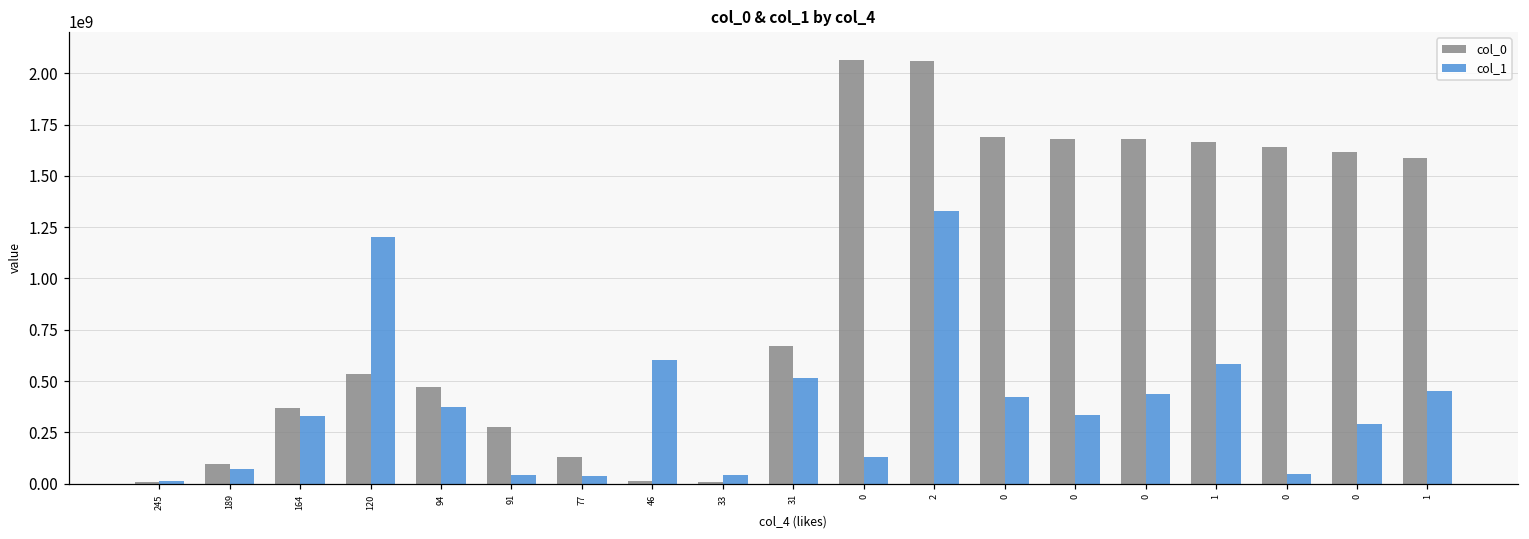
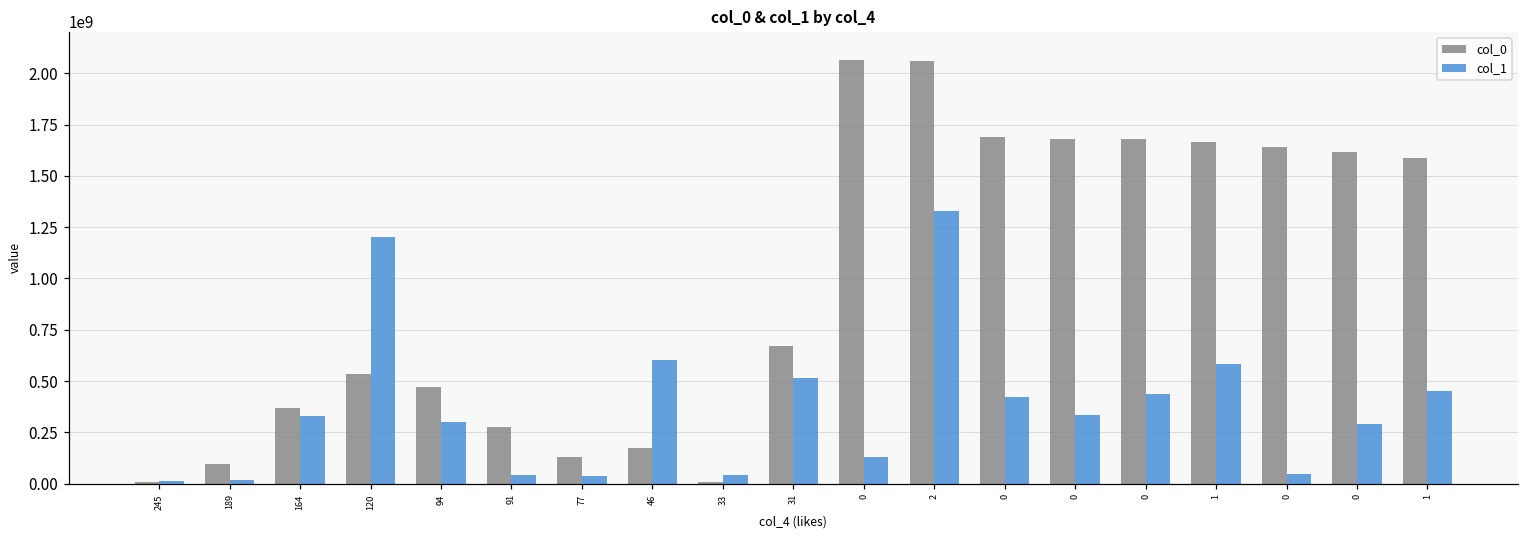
col_1, 189: 70000000 -> 20000000
col_1, 94: 370000000 -> 300000000
col_0, 46: 20000000 -> 170000000
